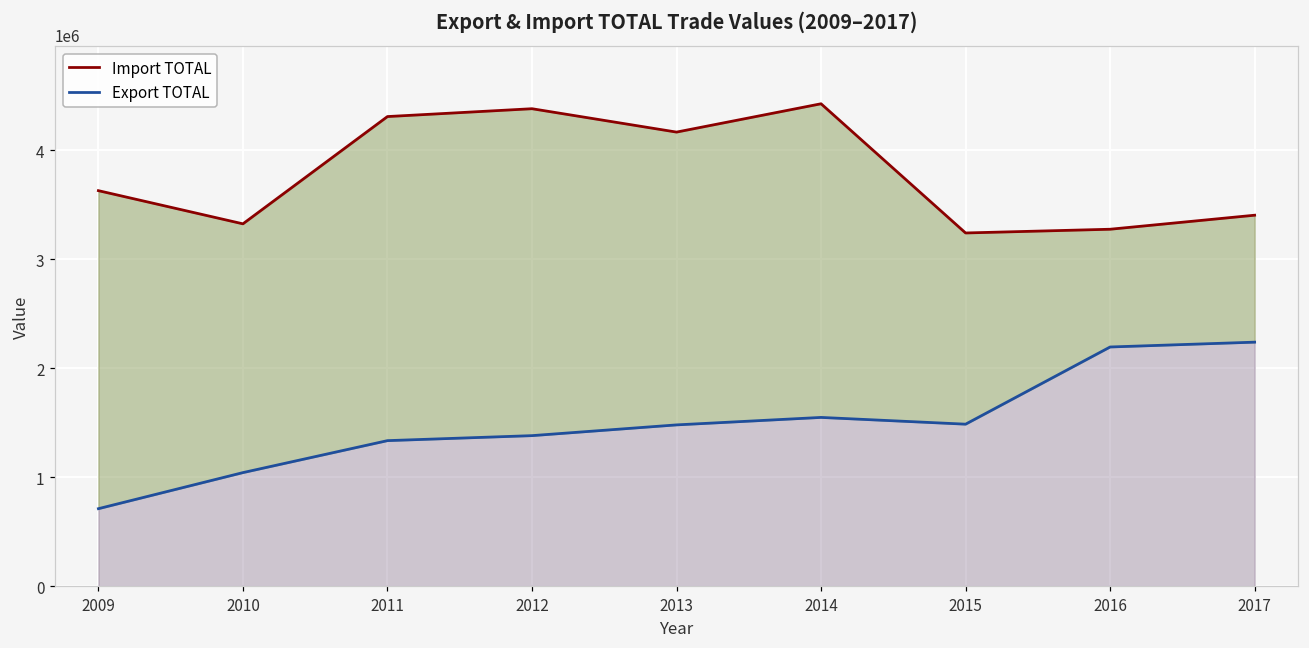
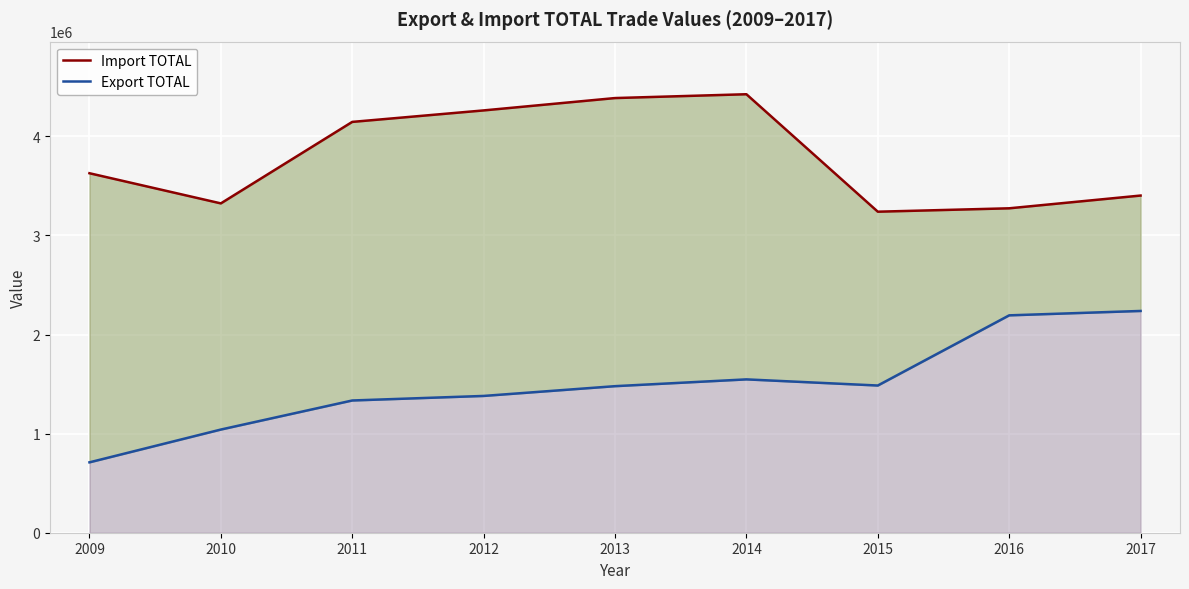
Import TOTAL, 2011: 4300000 -> 4100000
Import TOTAL, 2012: 4400000 -> 4300000
Import TOTAL, 2013: 4200000 -> 4400000
